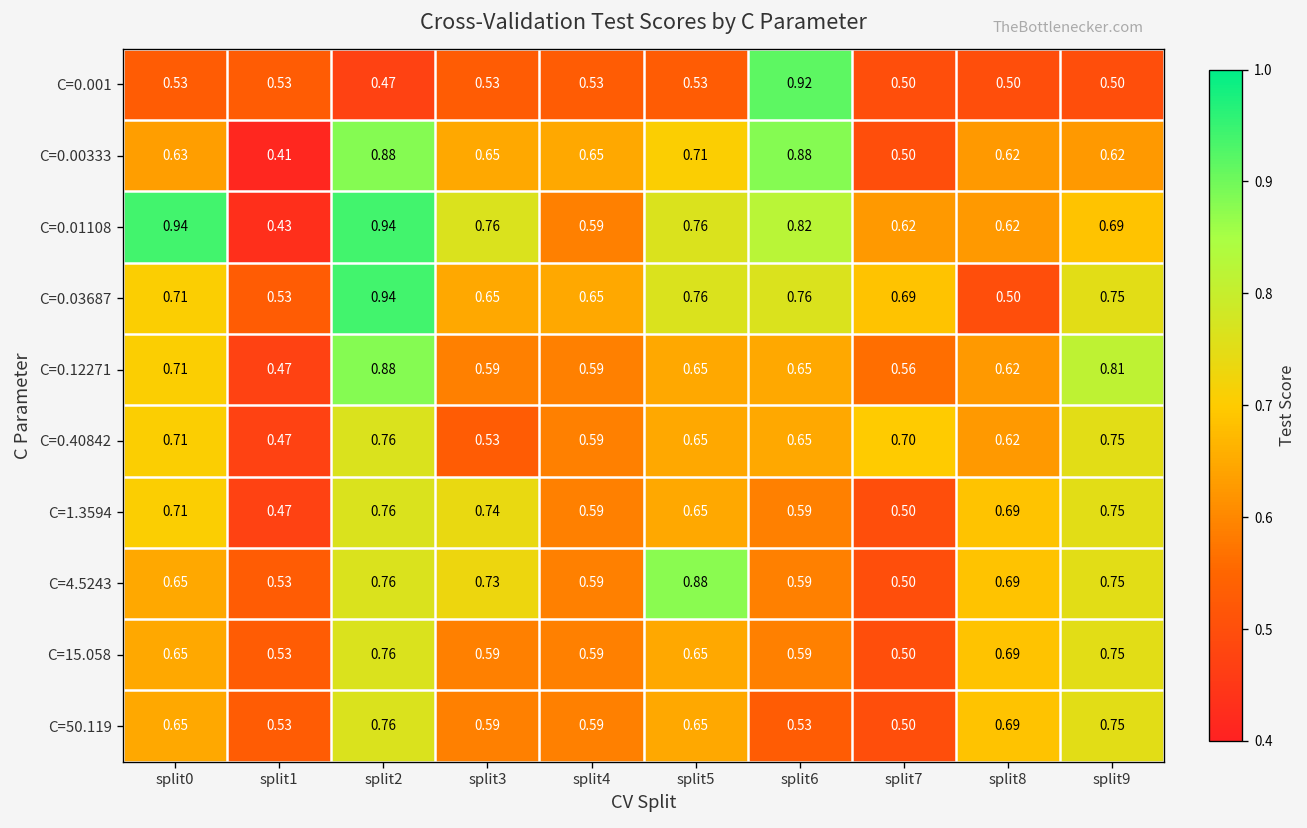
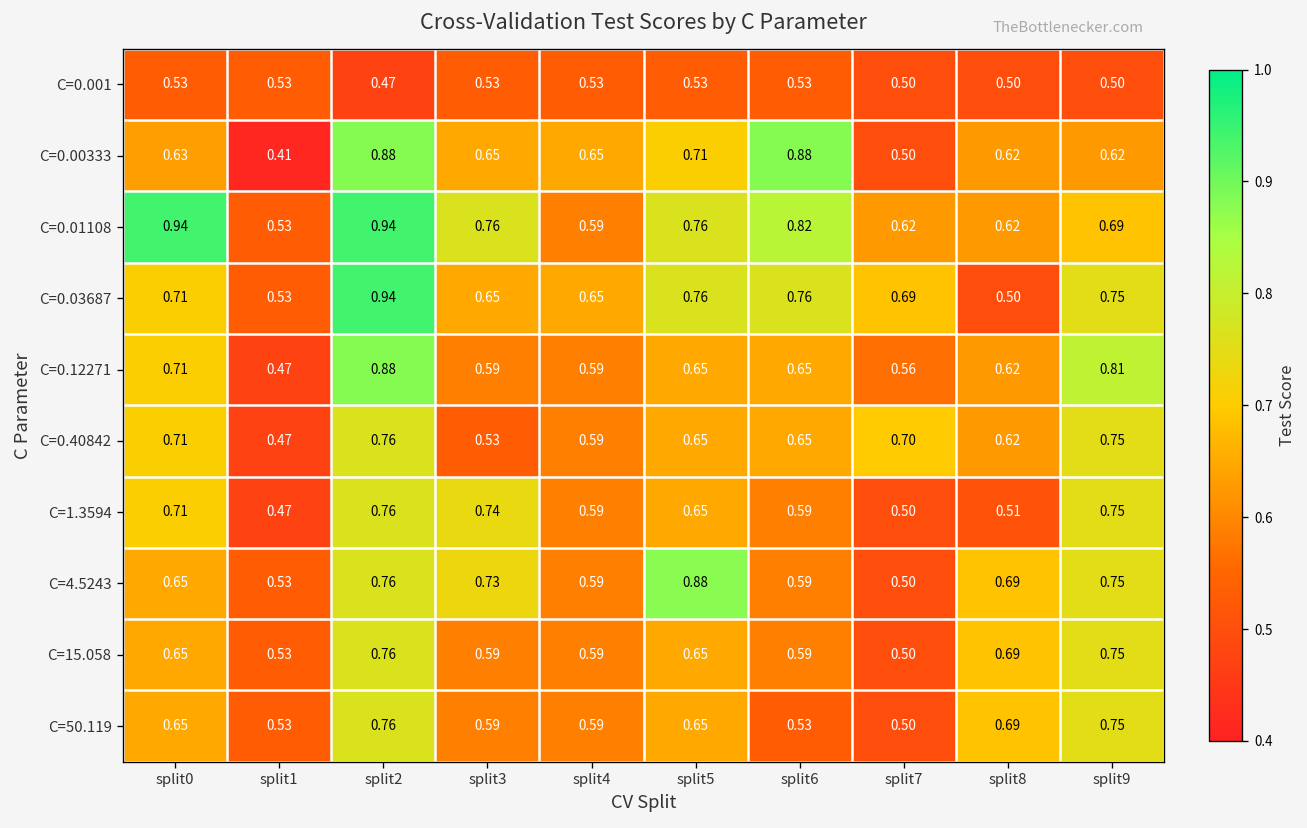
C=0.001, split6: 0.92 -> 0.53
C=0.01108, split1: 0.43 -> 0.53
C=1.3594, split8: 0.69 -> 0.51
